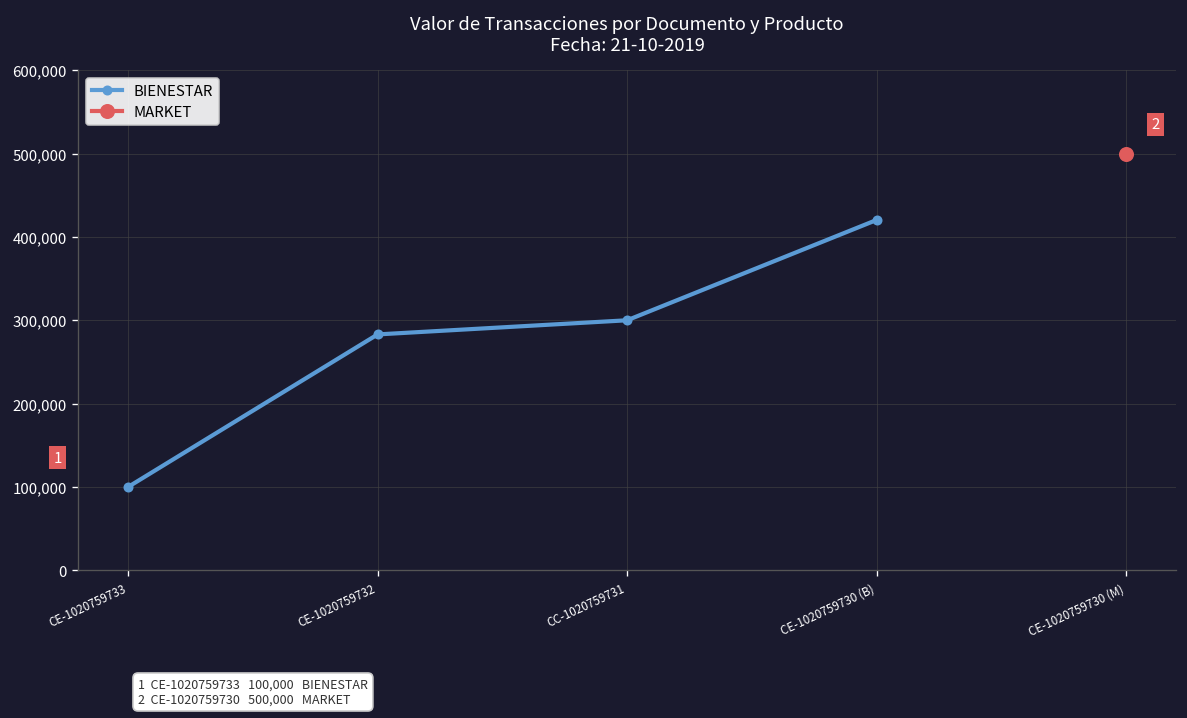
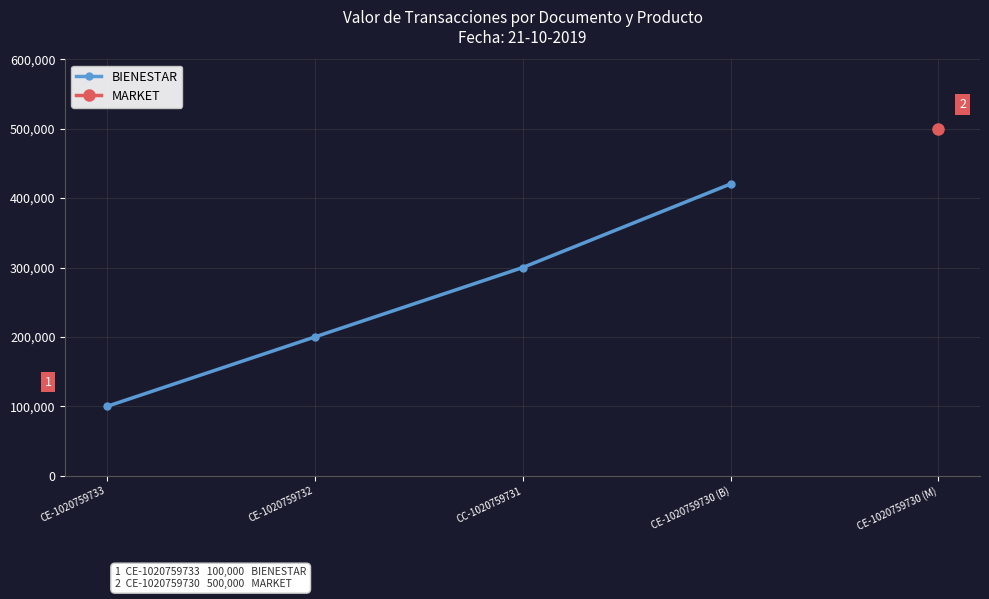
BIENESTAR, CE-1020759732: 280,000 -> 200,000
